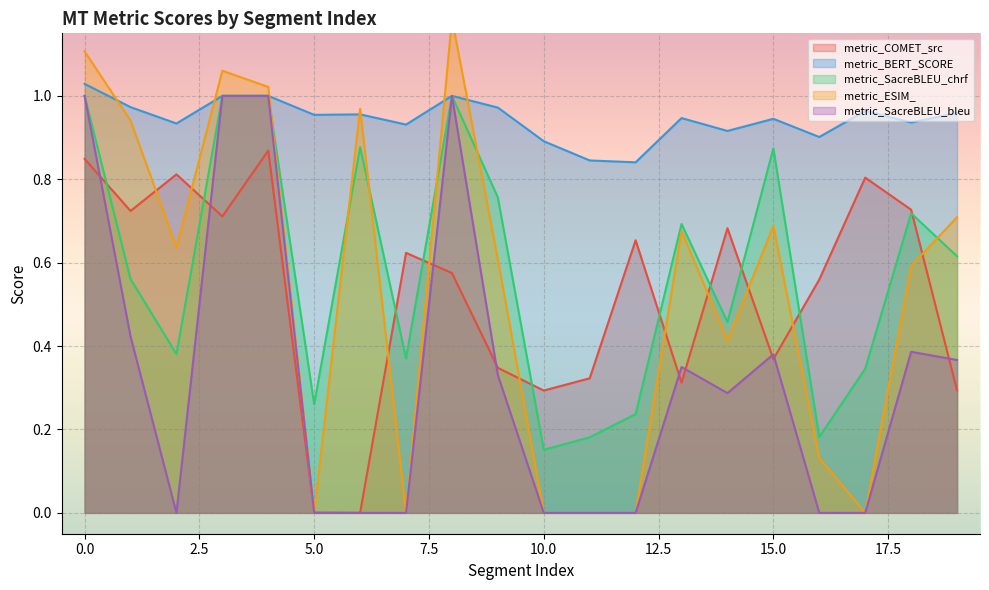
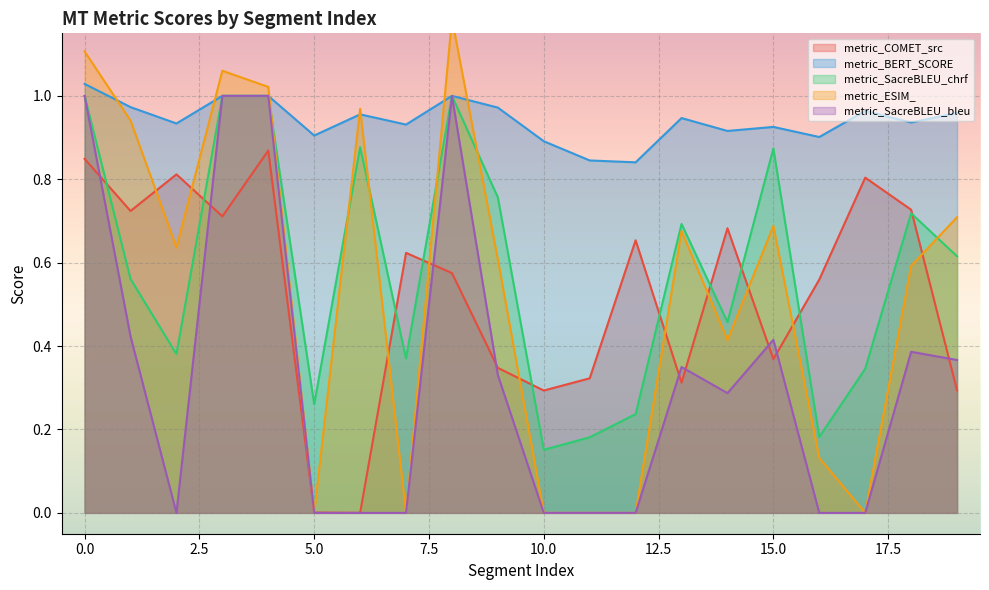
metric_BERT_SCORE, 5.0: 0.95 -> 0.90
metric_BERT_SCORE, 15.0: 0.95 -> 0.93
metric_SacreBLEU_bleu, 15.0: 0.38 -> 0.42
